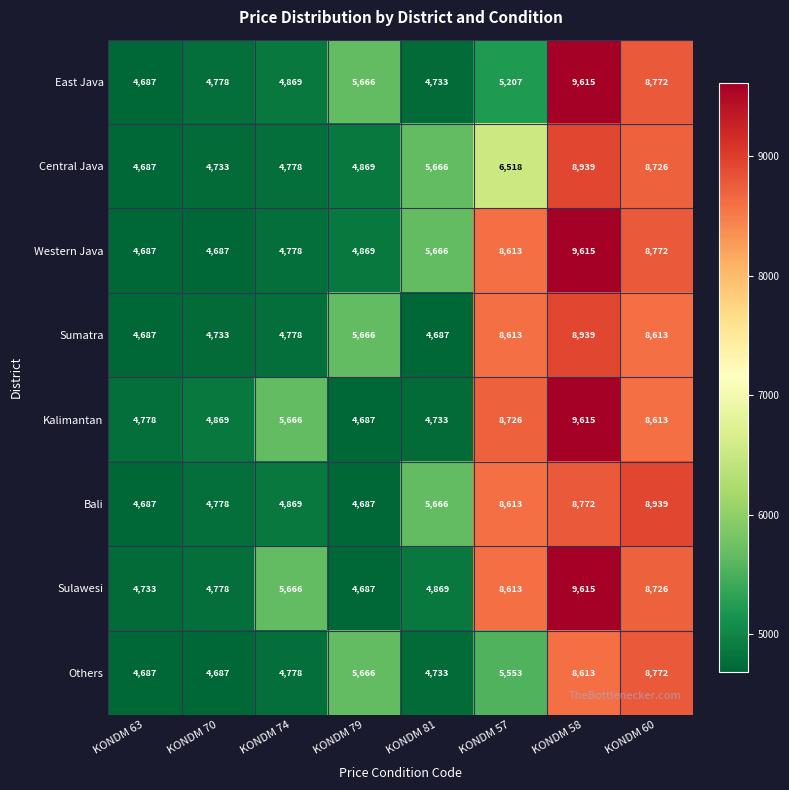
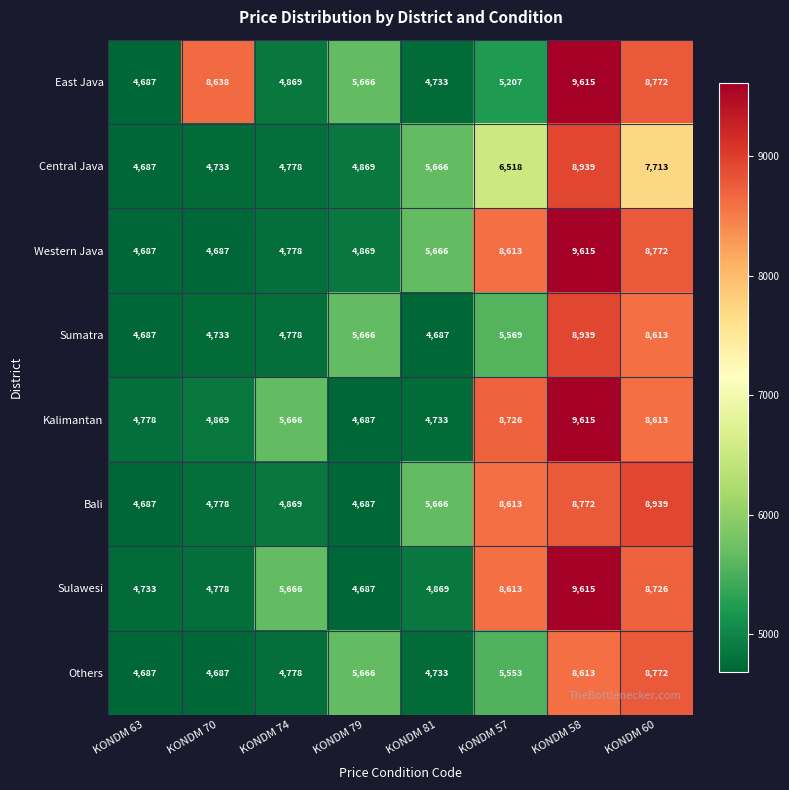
East Java, KONDM 70: 4,778 -> 8,638
Central Java, KONDM 60: 8,726 -> 7,713
Sumatra, KONDM 57: 8,613 -> 5,569
